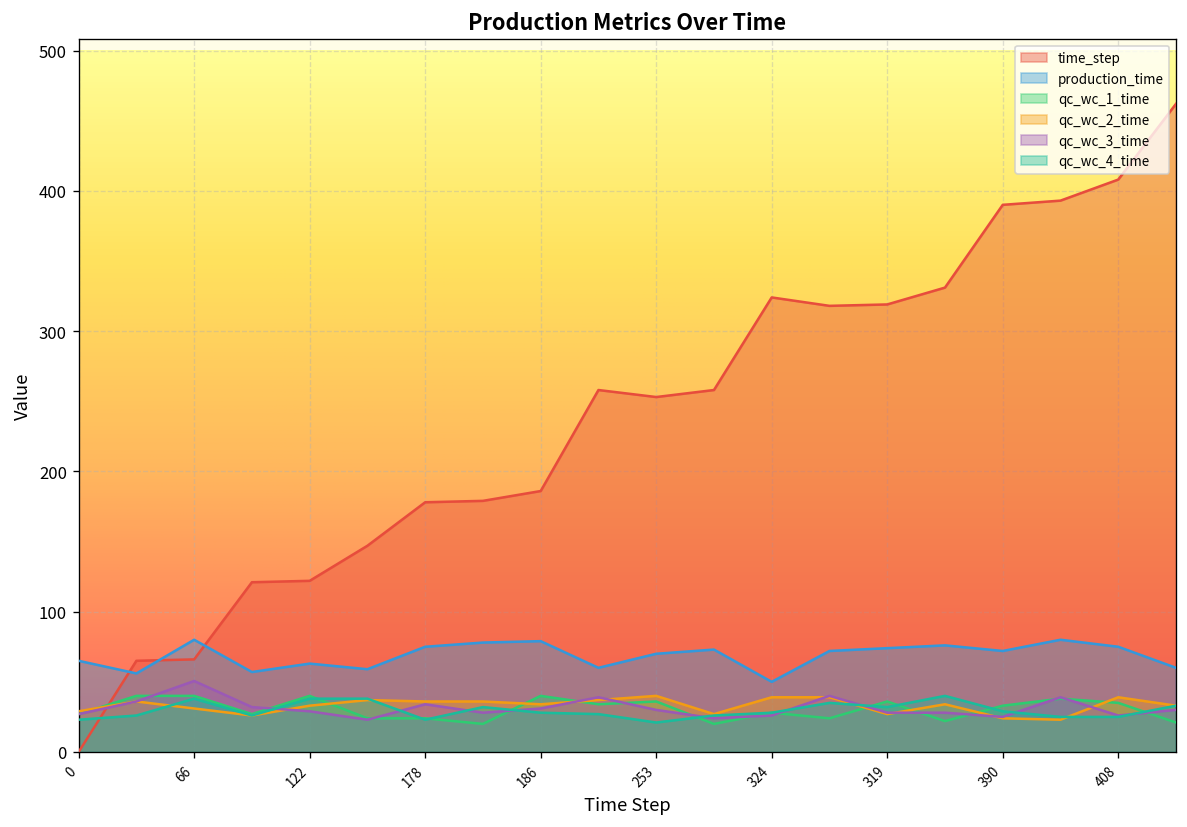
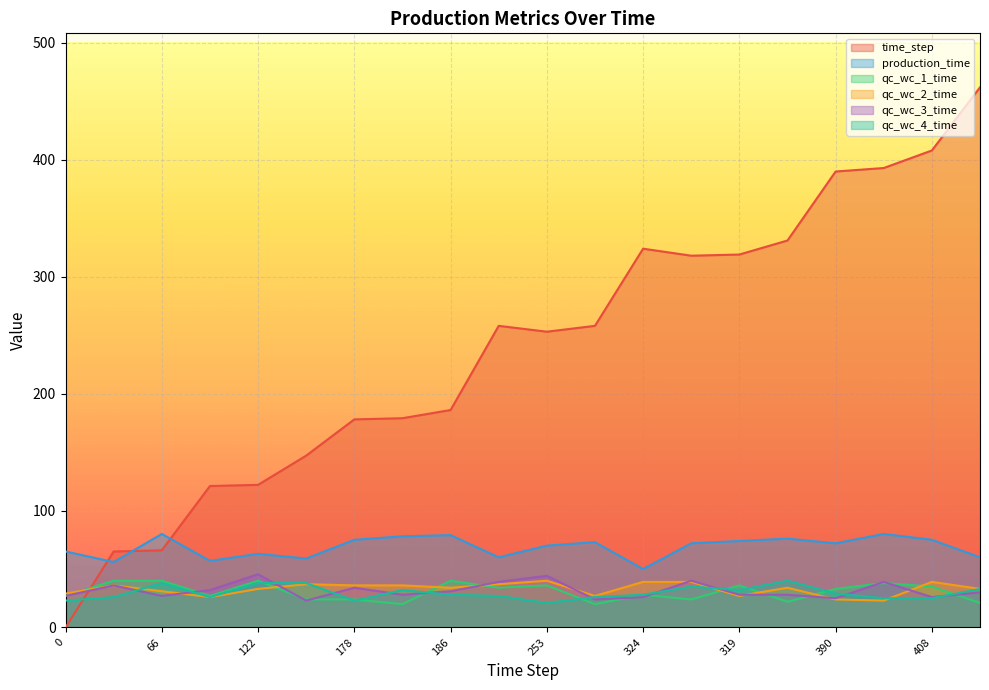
qc_wc_3_time, 66: 51 -> 27
qc_wc_3_time, 122: 29 -> 46
qc_wc_3_time, 253: 30 -> 44
